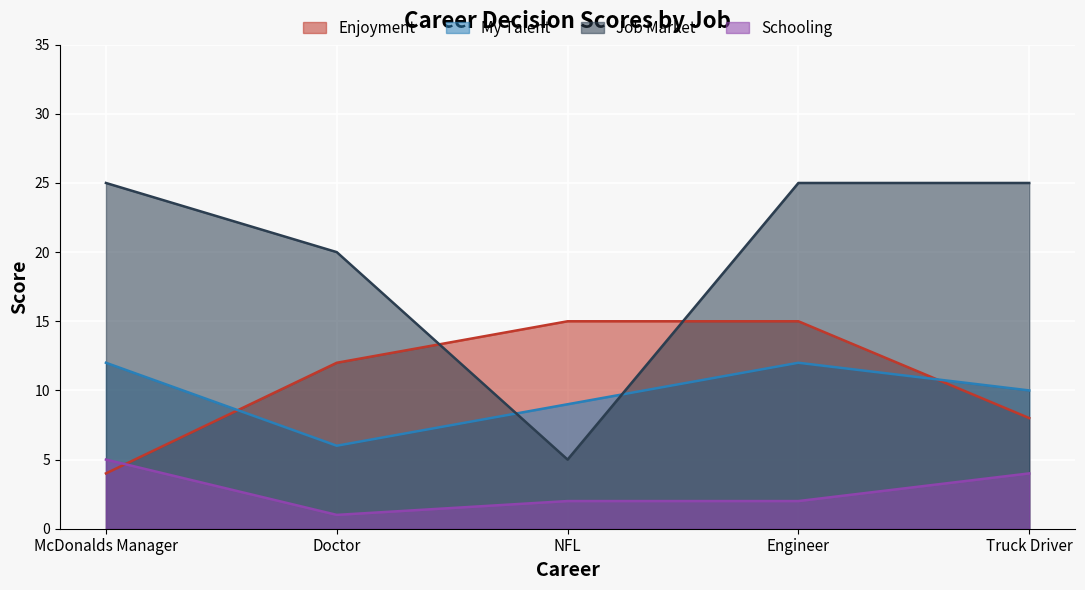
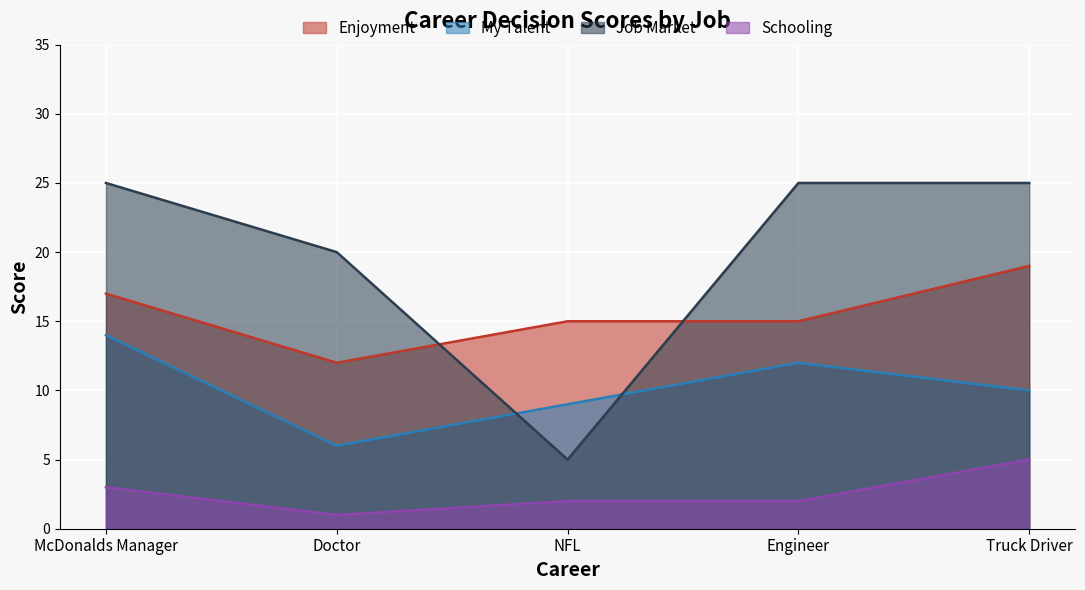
Enjoyment, McDonalds Manager: 4 -> 17
My Talent, McDonalds Manager: 12 -> 14
Schooling, McDonalds Manager: 5 -> 3
Enjoyment, Truck Driver: 8 -> 19
Schooling, Truck Driver: 4 -> 5
